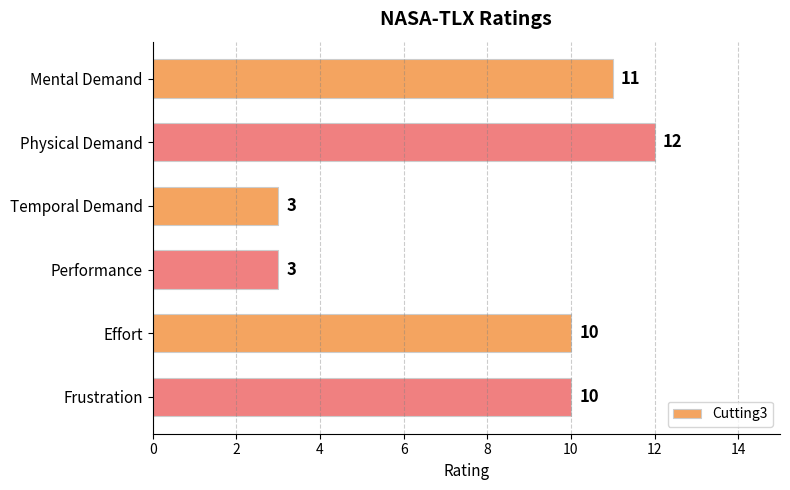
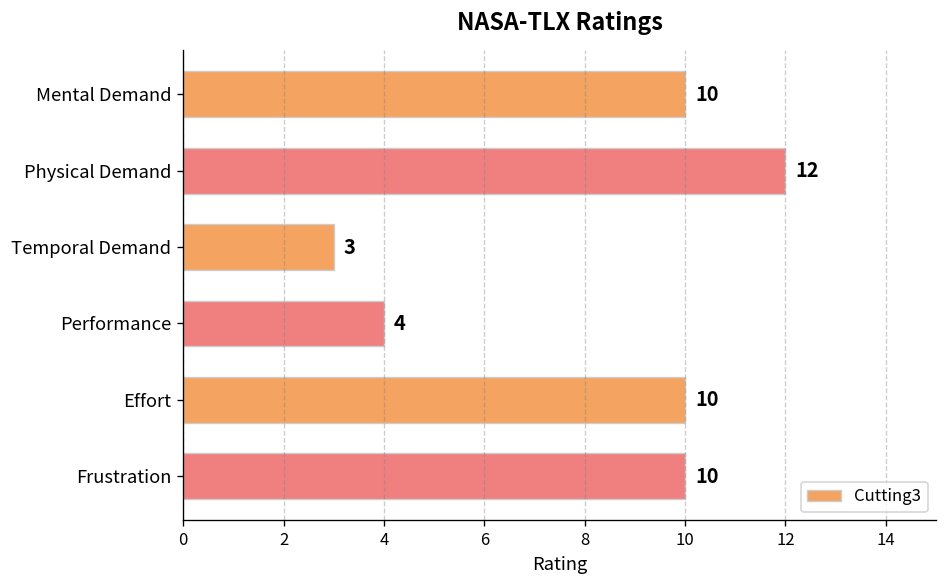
Mental Demand: 11 -> 10
Performance: 3 -> 4
